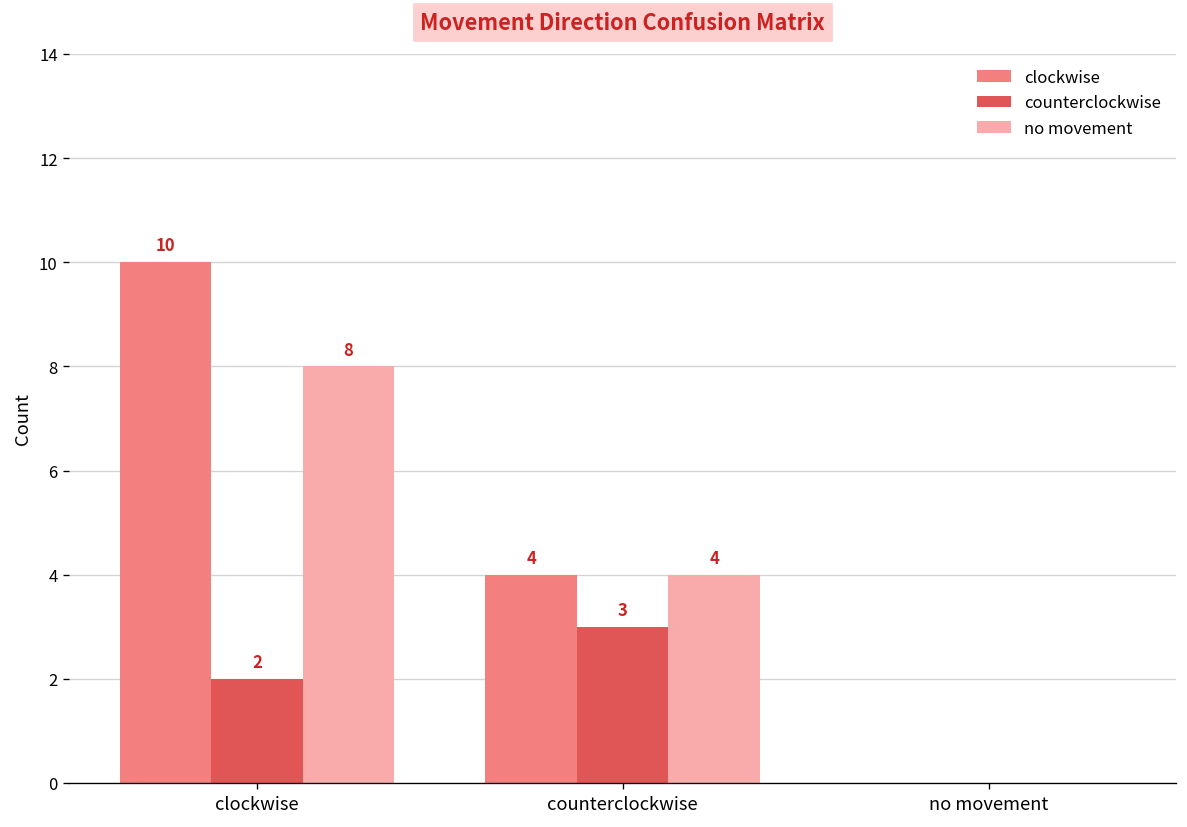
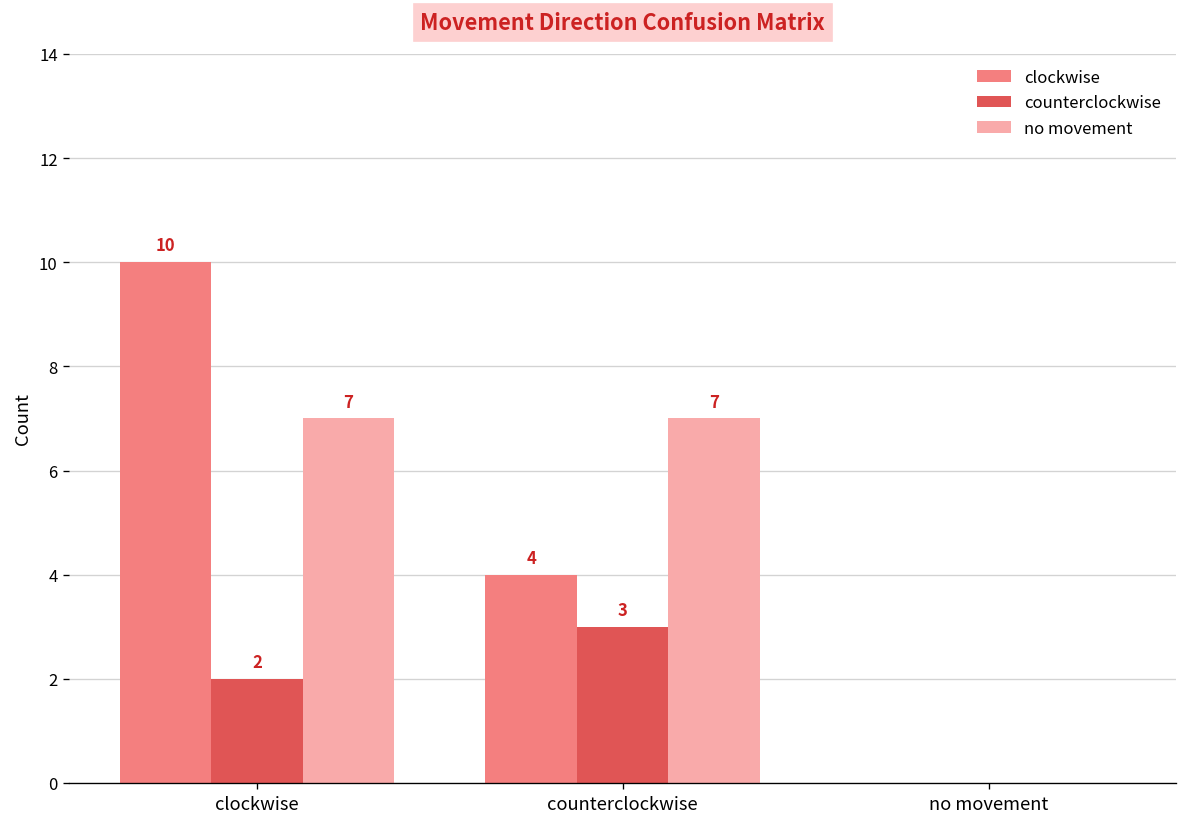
no movement, clockwise: 8 -> 7
no movement, counterclockwise: 4 -> 7
